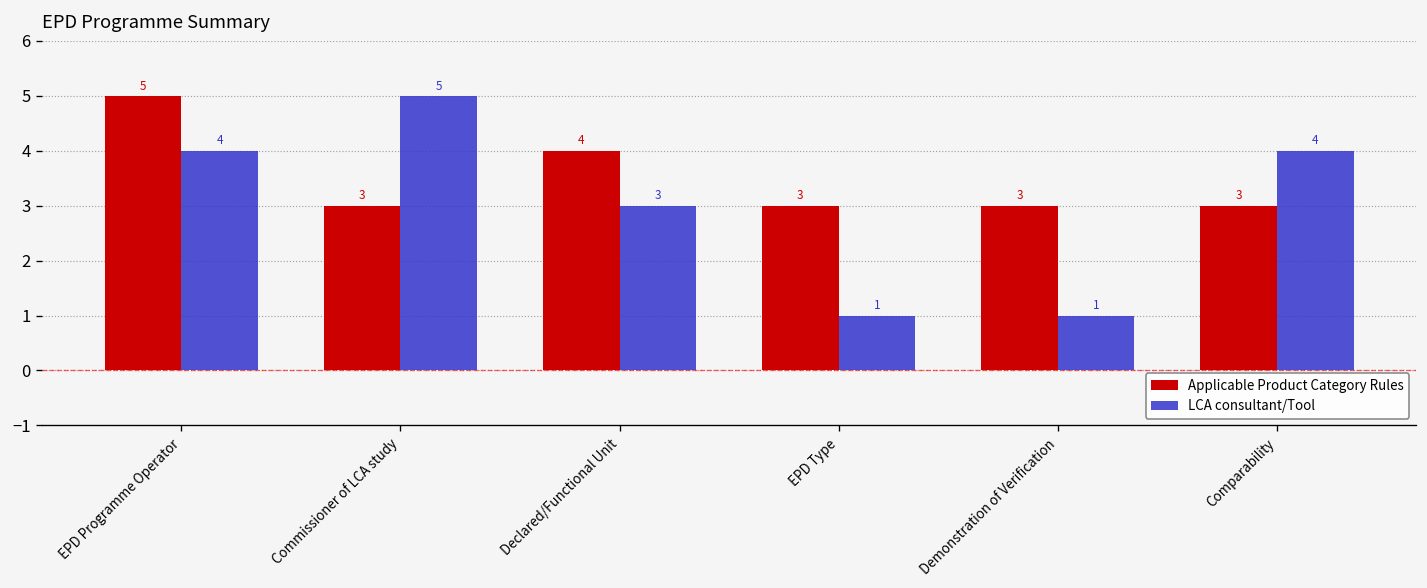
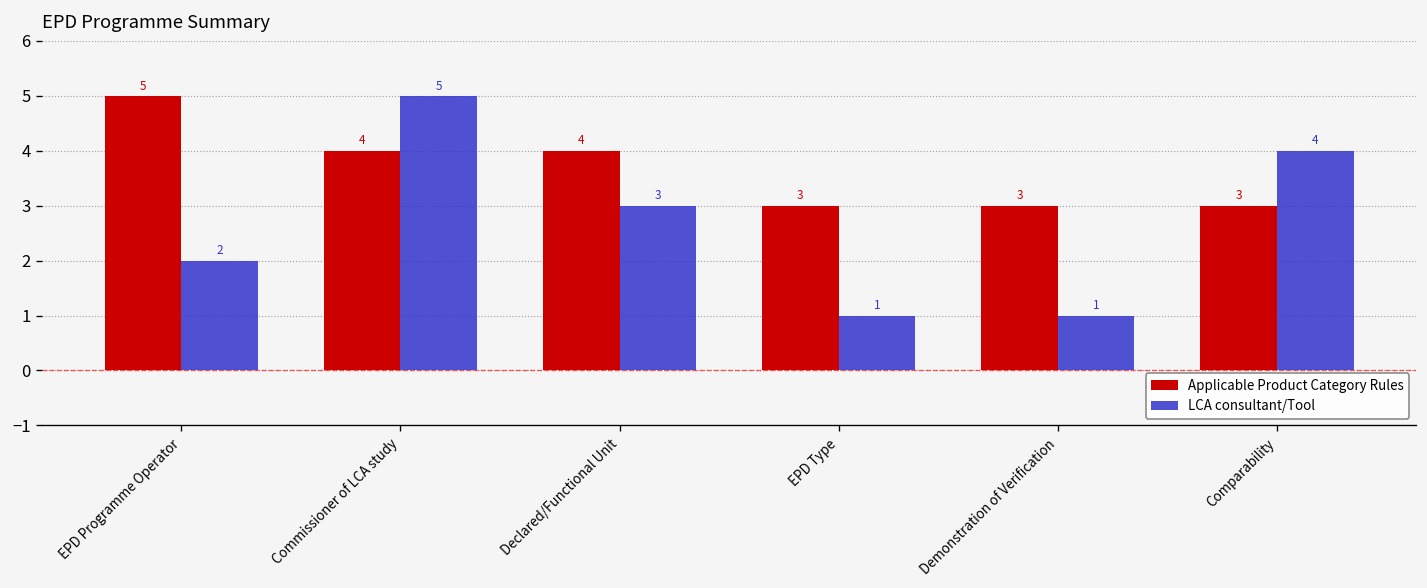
LCA consultant/Tool, EPD Programme Operator: 4 -> 2
Applicable Product Category Rules, Commissioner of LCA study: 3 -> 4
